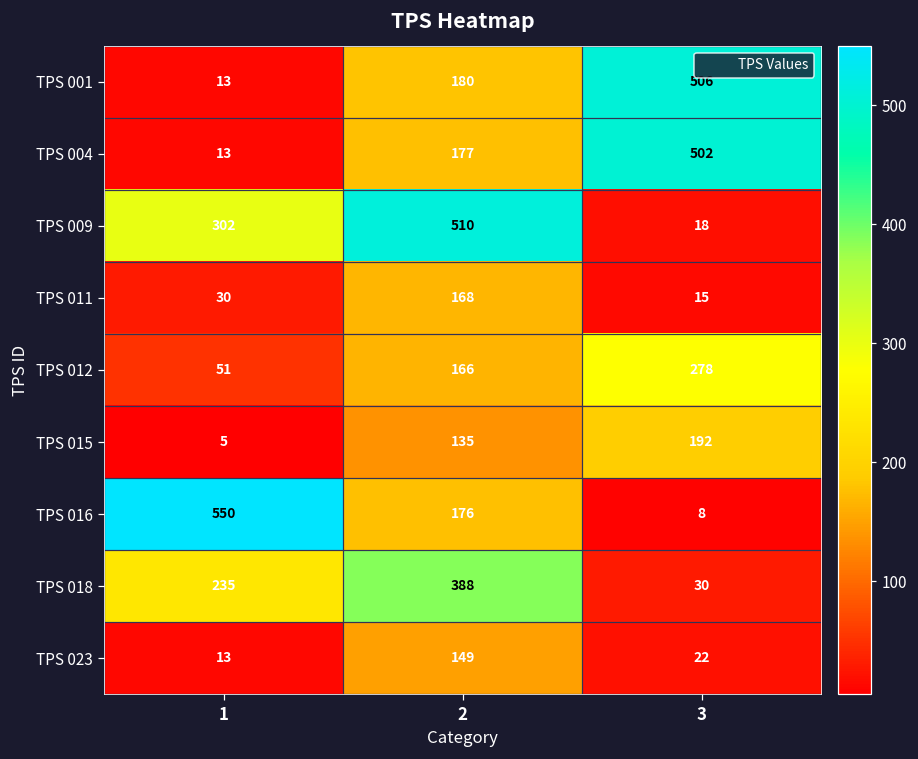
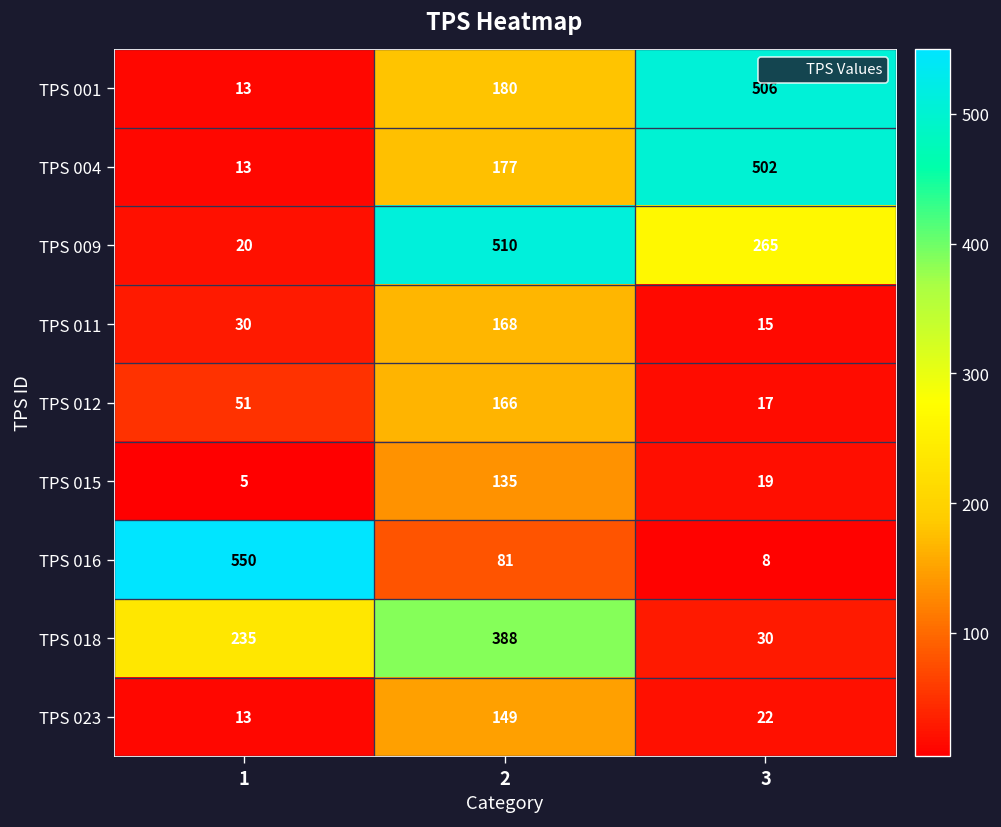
TPS 009, 1: 302 -> 20
TPS 009, 3: 18 -> 265
TPS 012, 3: 278 -> 17
TPS 015, 3: 192 -> 19
TPS 016, 2: 176 -> 81
